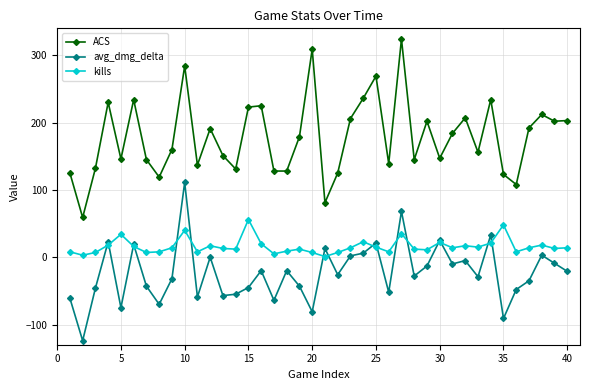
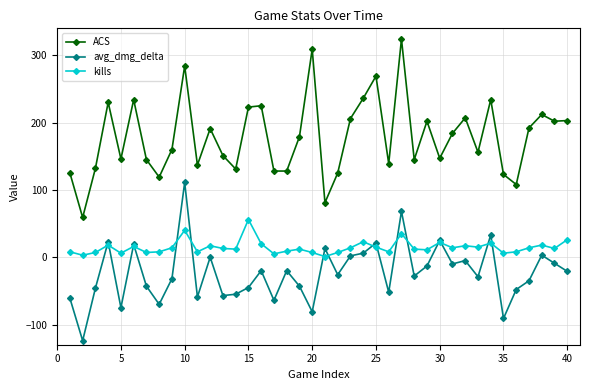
kills, 5: 30 -> 10
kills, 35: 50 -> 10
kills, 40: 10 -> 30
